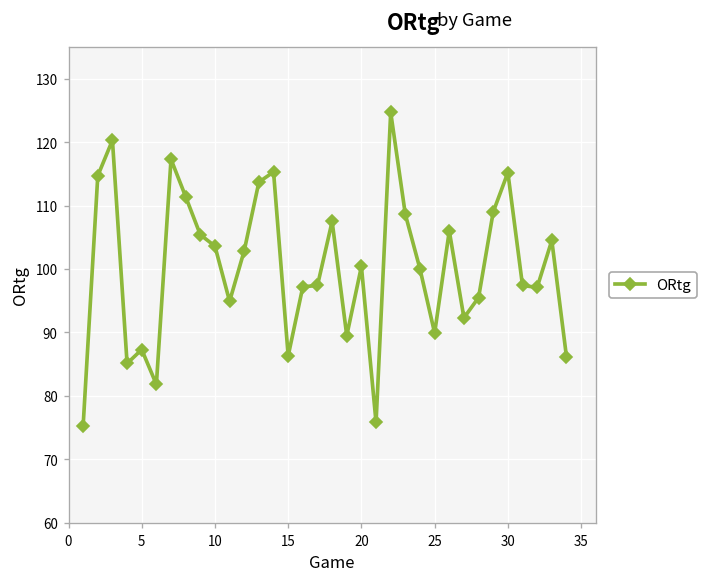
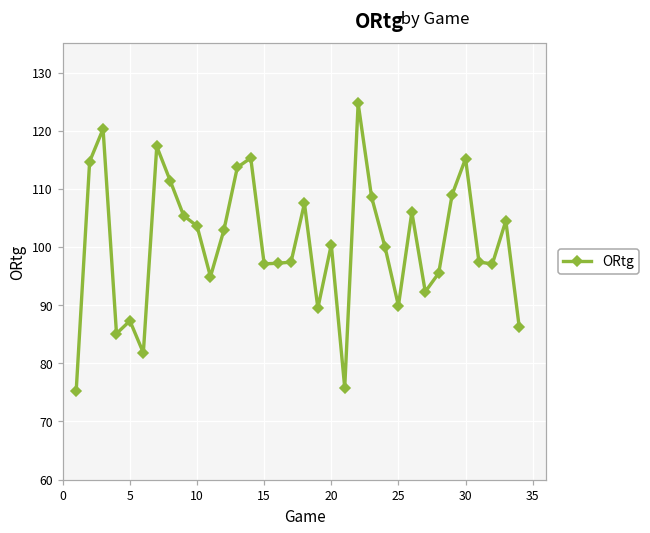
15: 86 -> 97
